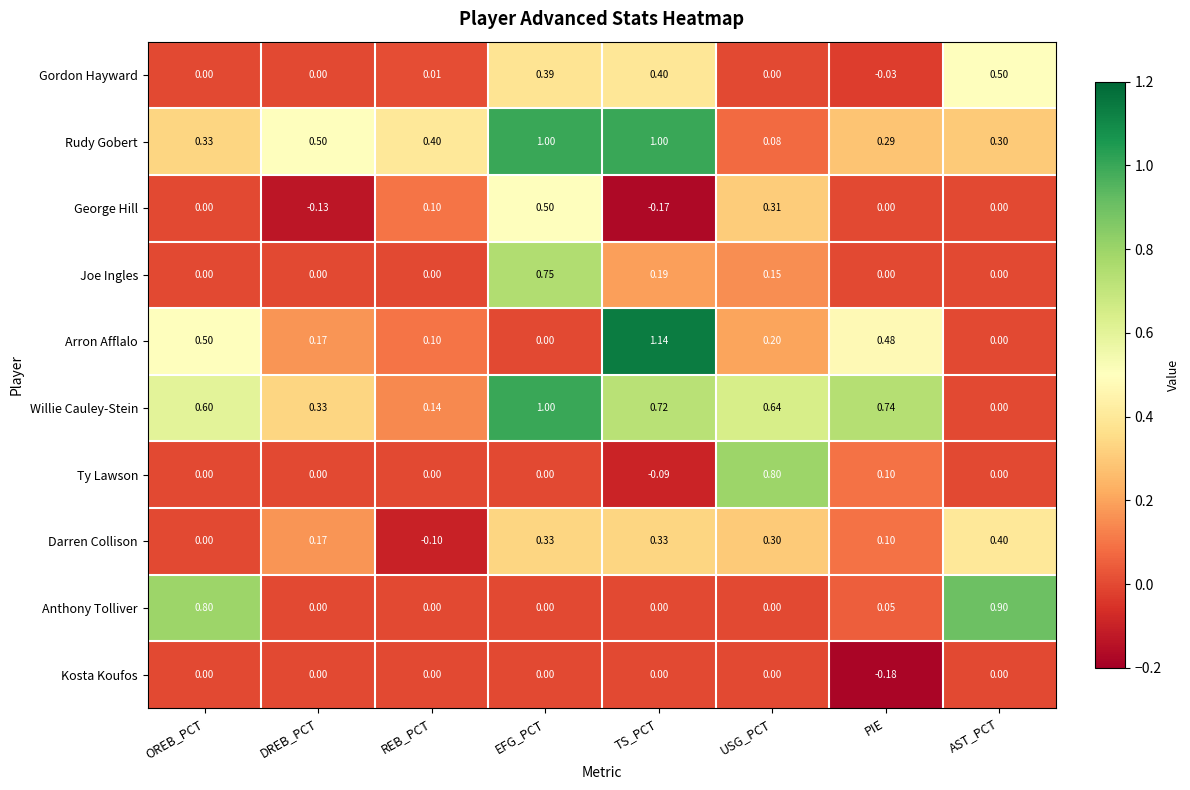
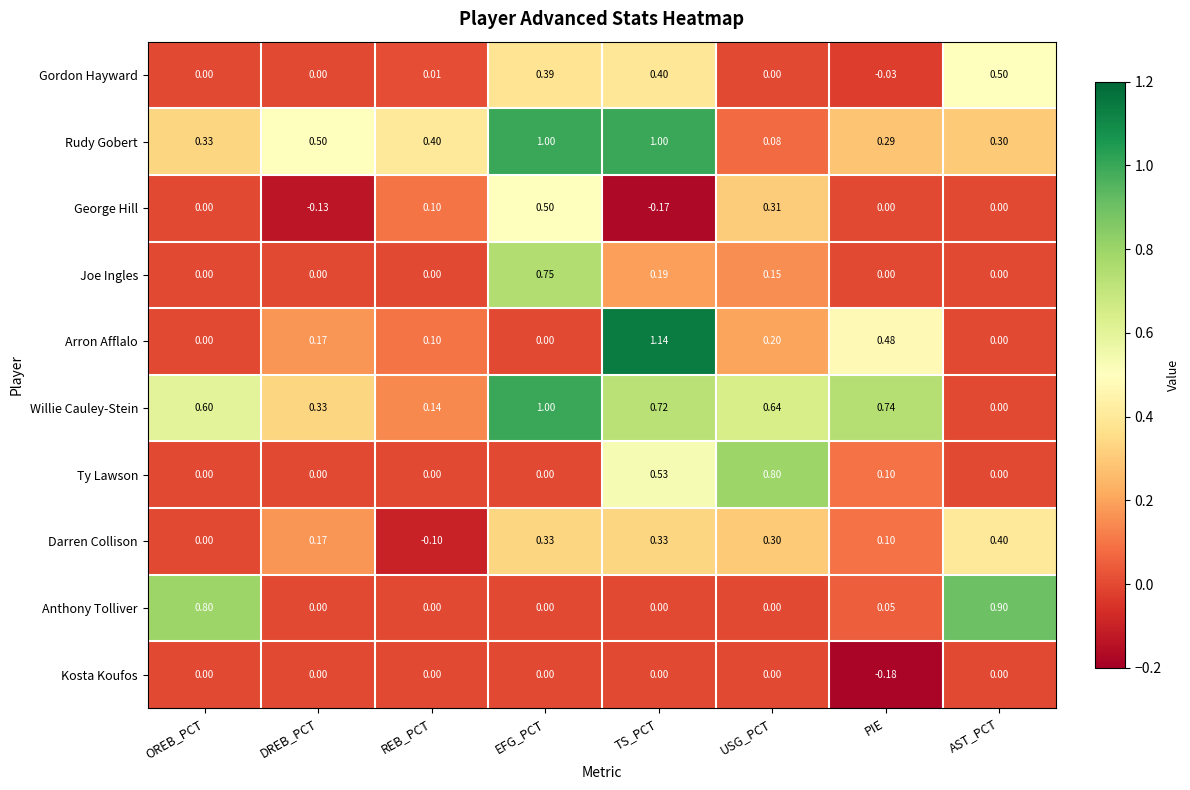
Arron Afflalo, OREB_PCT: 0.50 -> 0.00
Ty Lawson, TS_PCT: -0.09 -> 0.53
